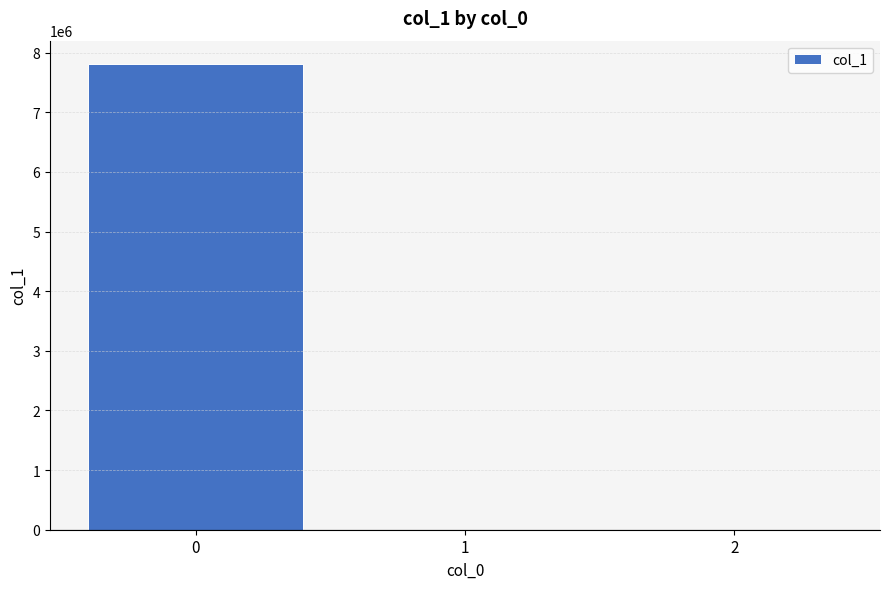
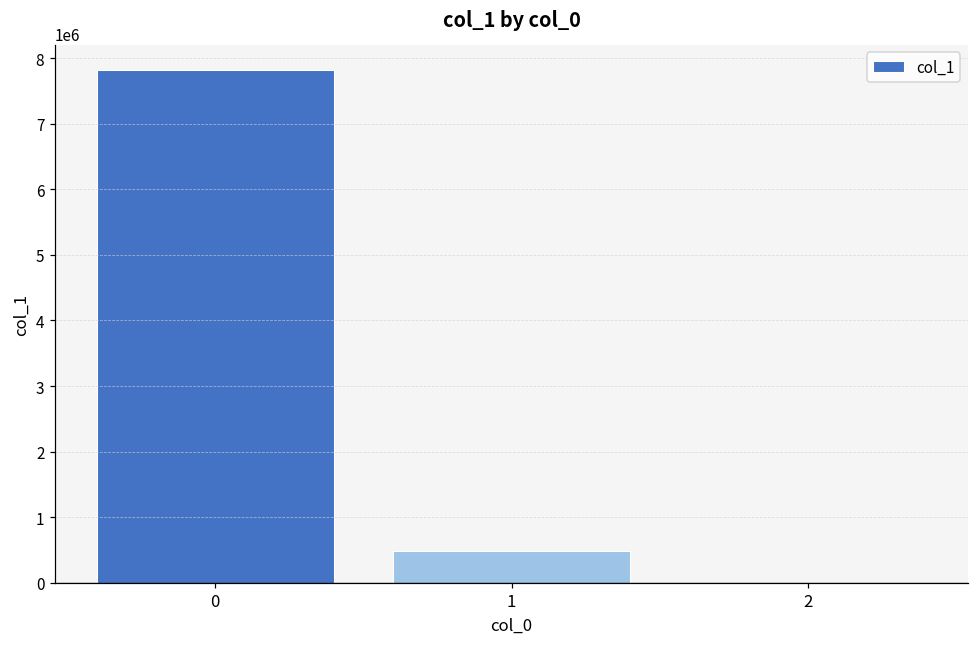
1: 0 -> 500000
